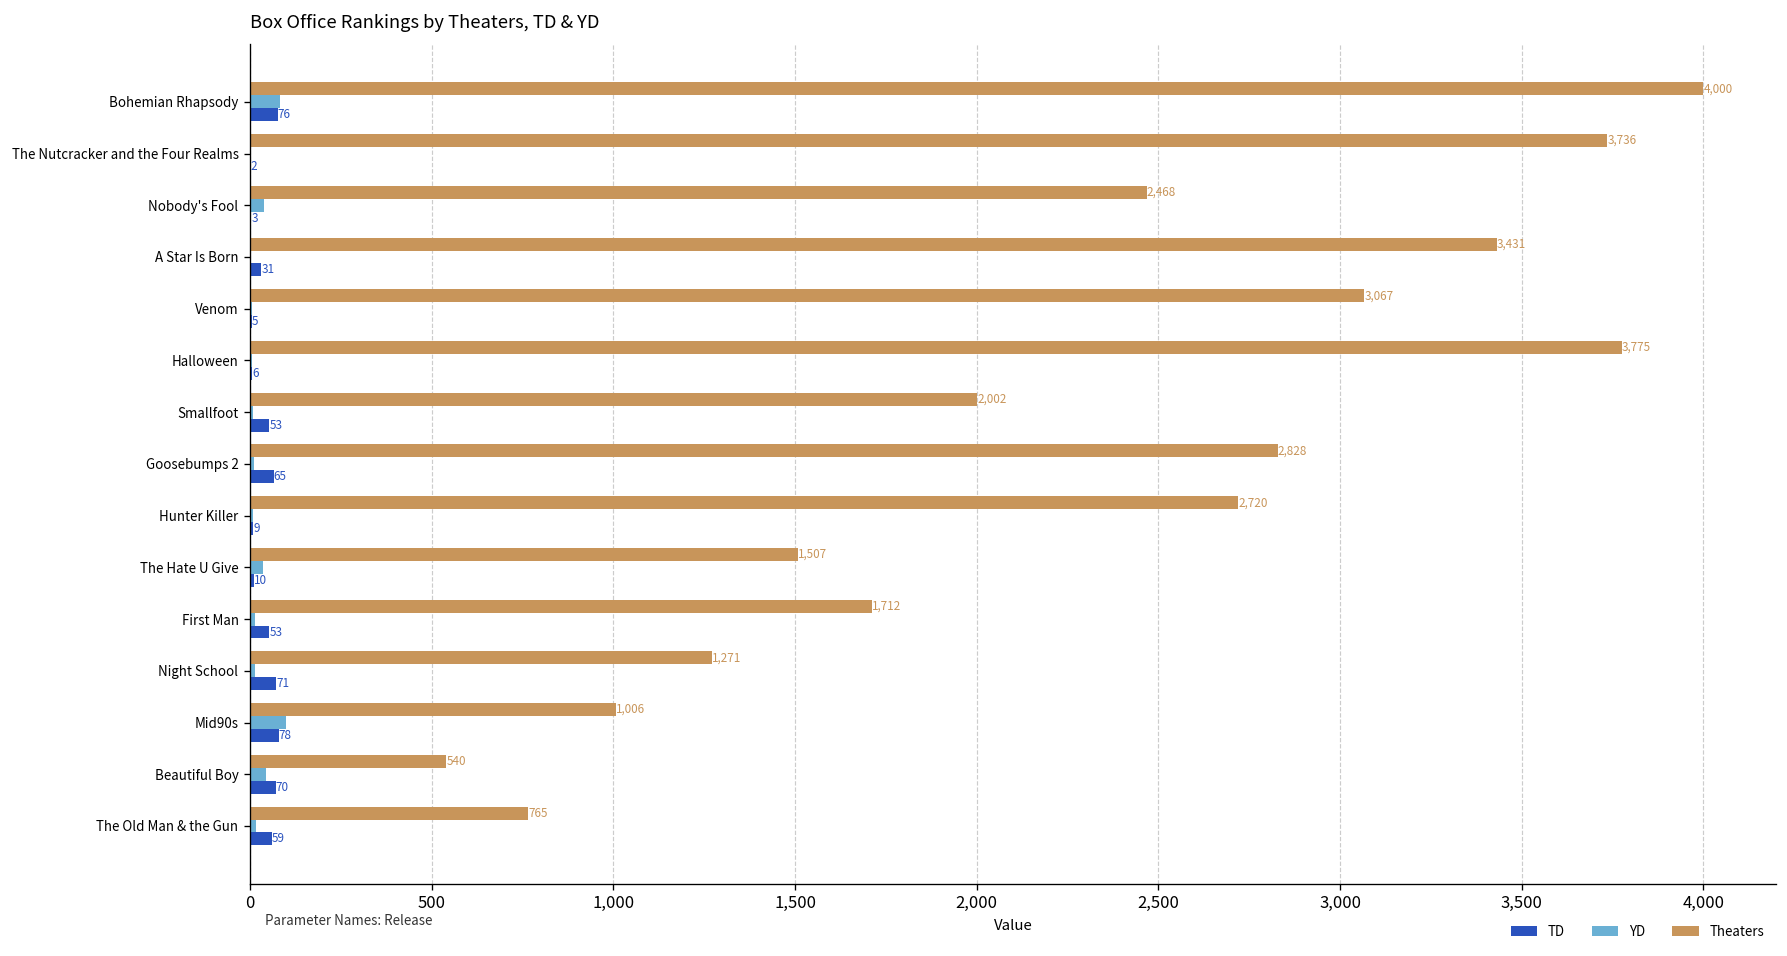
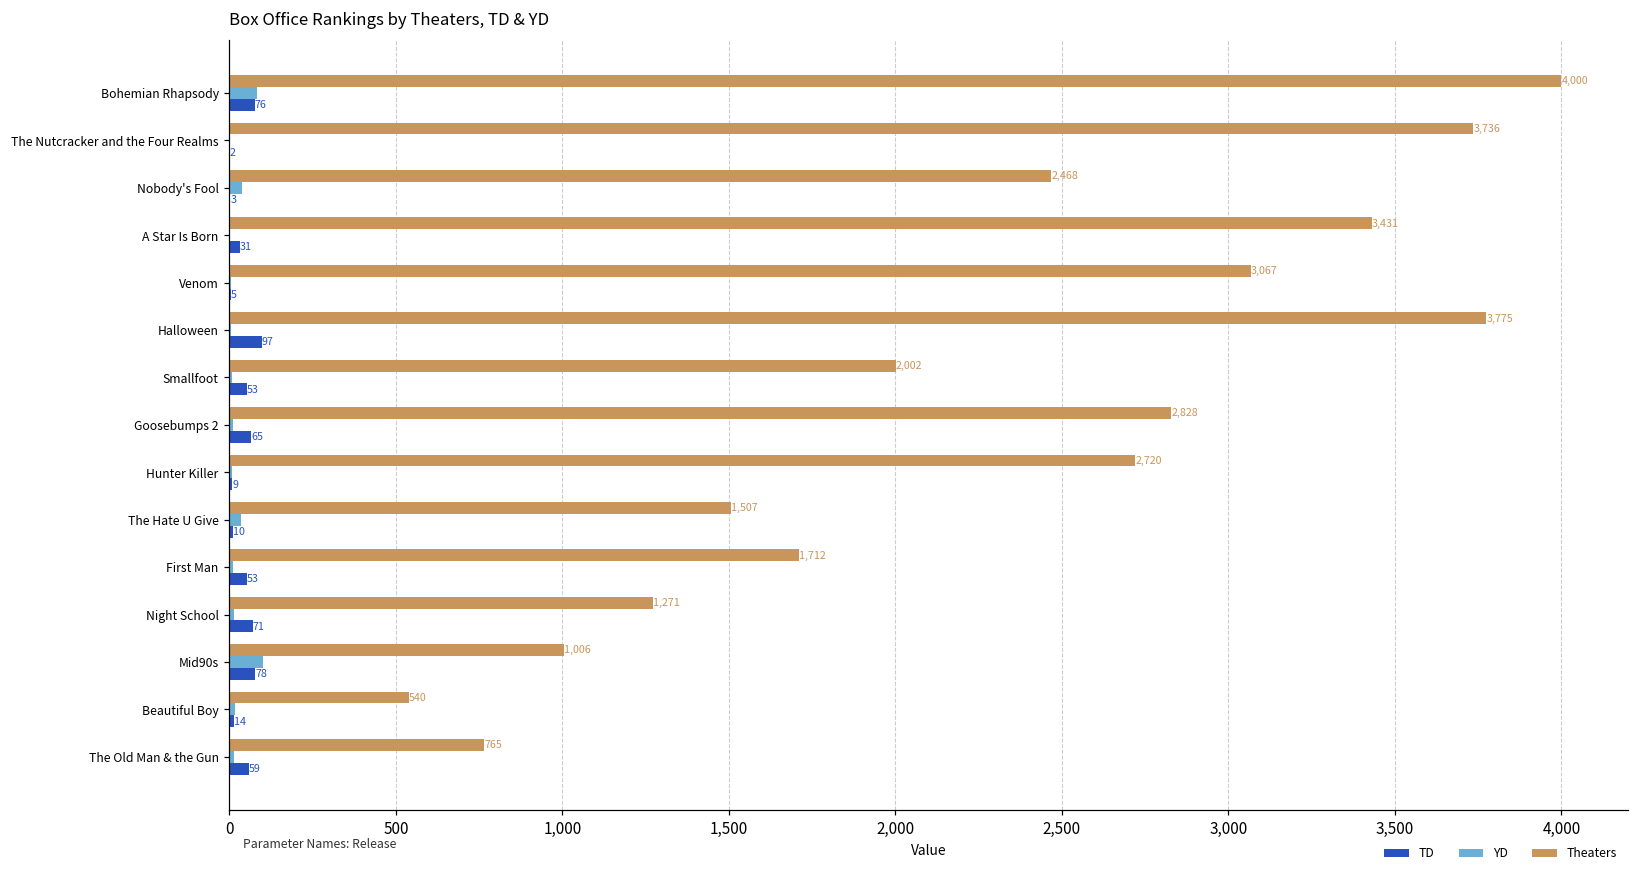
TD, Halloween: 6 -> 97
YD, Beautiful Boy: 40 -> 20
TD, Beautiful Boy: 70 -> 14
